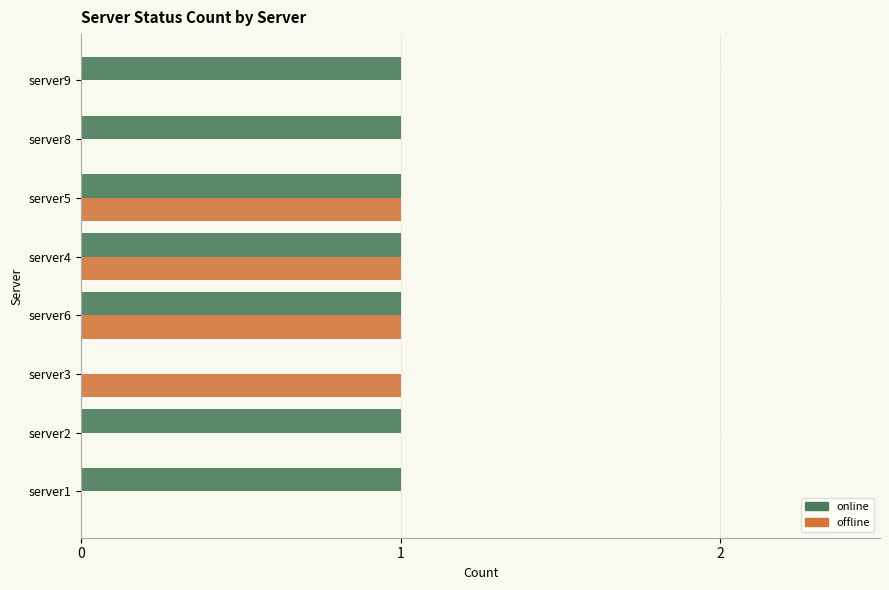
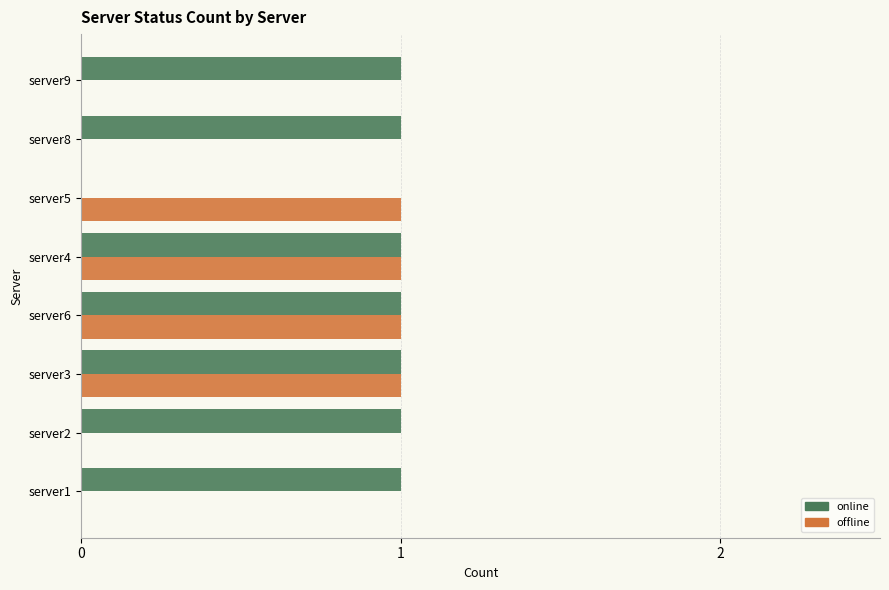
online, server5: 1 -> 0
online, server3: 0 -> 1
